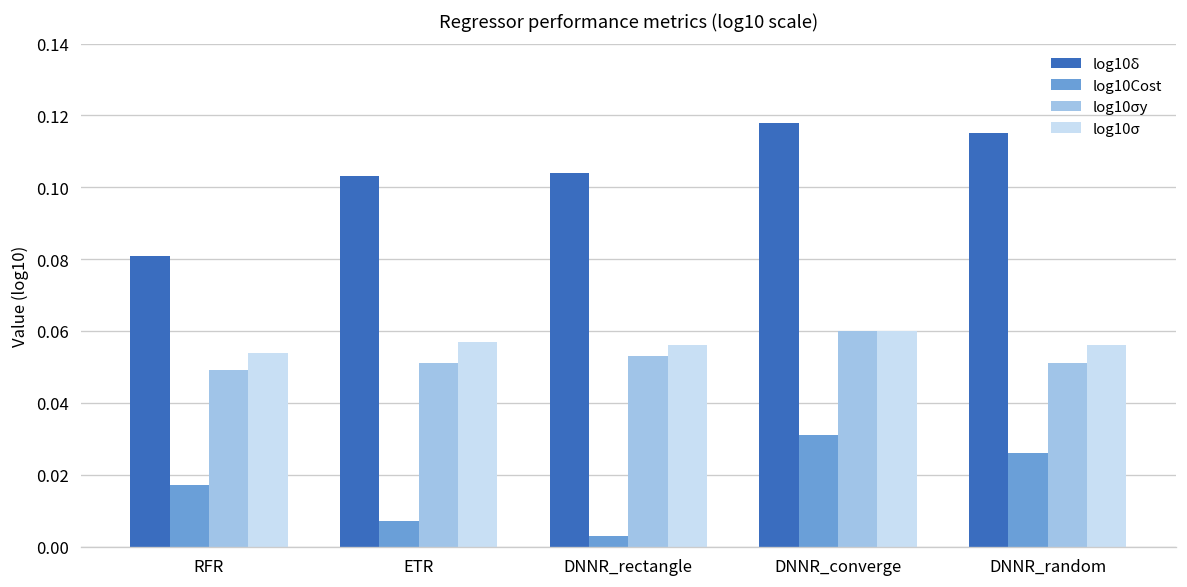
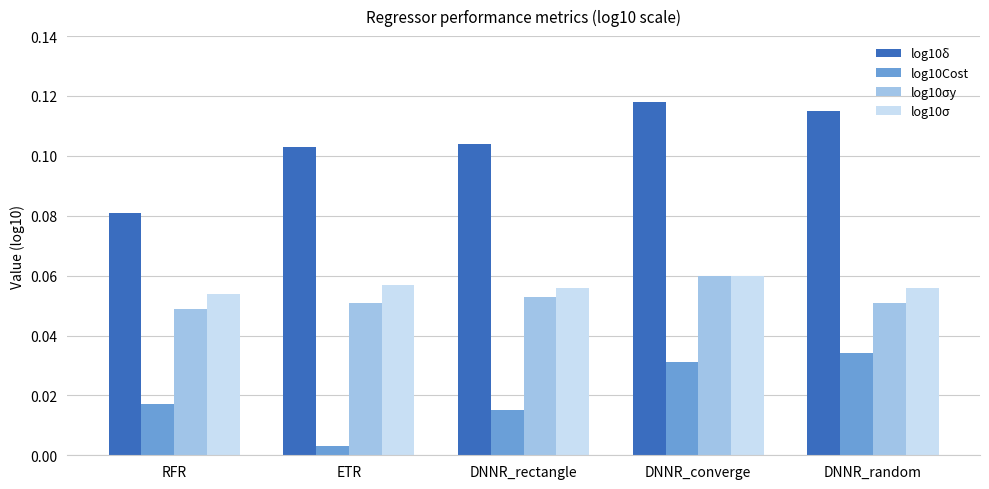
log10Cost, ETR: 0.007 -> 0.003
log10Cost, DNNR_rectangle: 0.003 -> 0.015
log10Cost, DNNR_random: 0.026 -> 0.034
